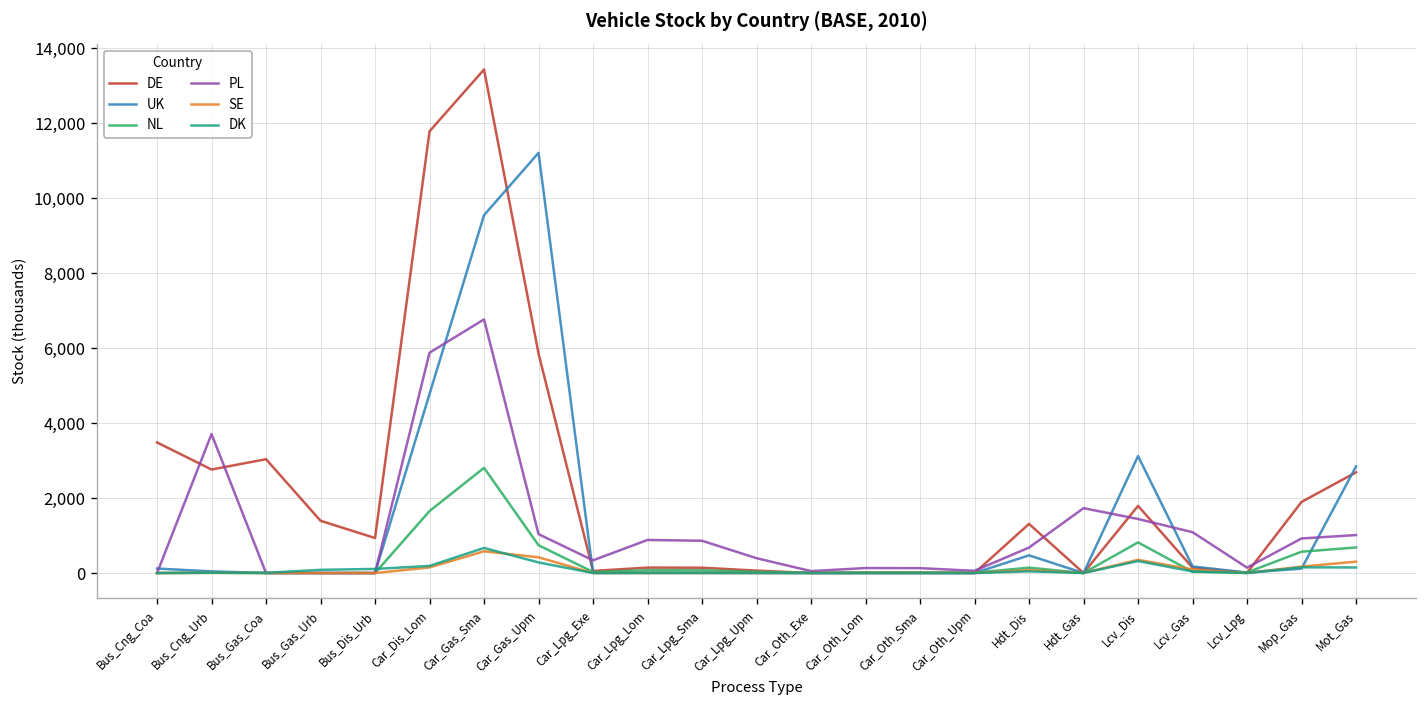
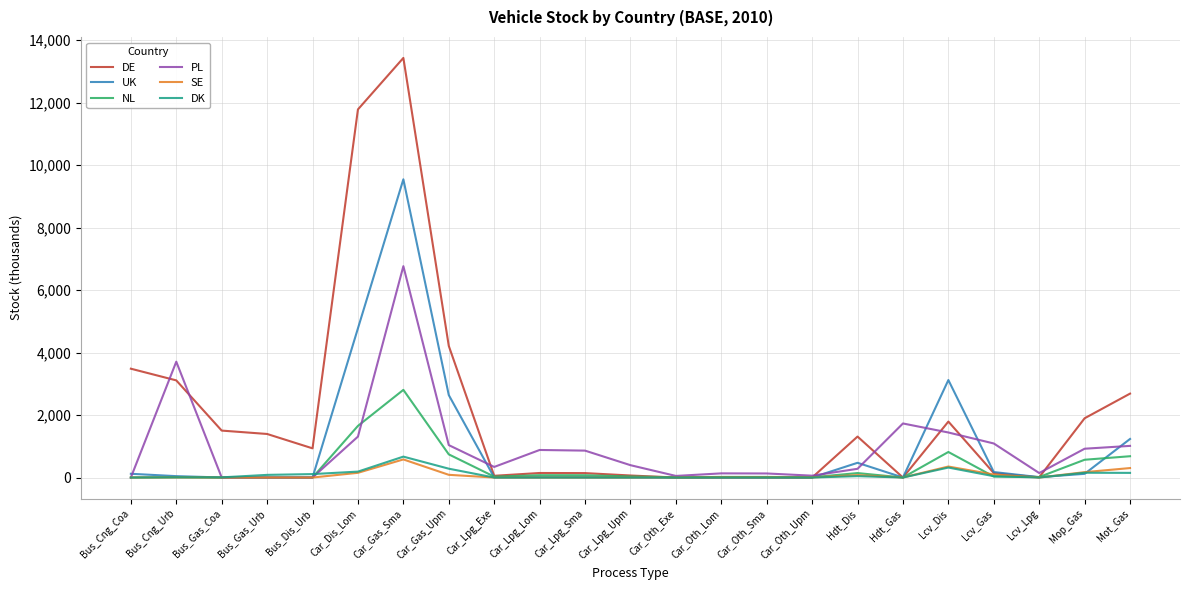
DE, Bus_Cng_Urb: 2,800 -> 3,100
DE, Bus_Gas_Coa: 3,000 -> 1,500
PL, Car_Dis_Lom: 5,900 -> 1,300
DE, Car_Gas_Upm: 5,900 -> 4,200
UK, Car_Gas_Upm: 11,200 -> 2,600
SE, Car_Gas_Upm: 400 -> 100
PL, Hdt_Dis: 700 -> 300
UK, Mot_Gas: 2,800 -> 1,200
